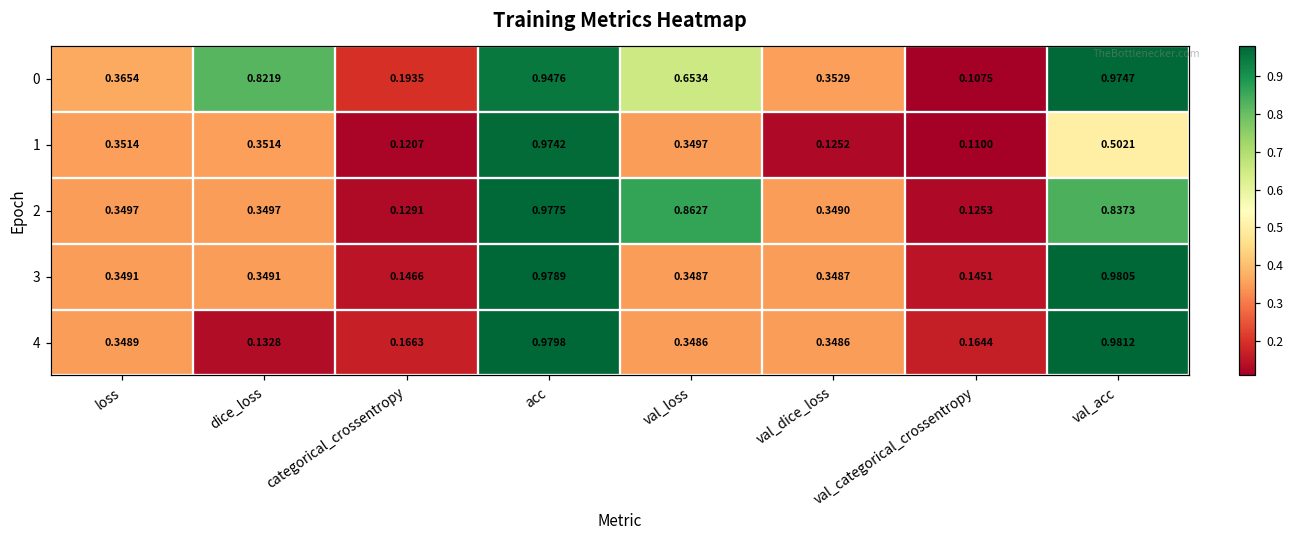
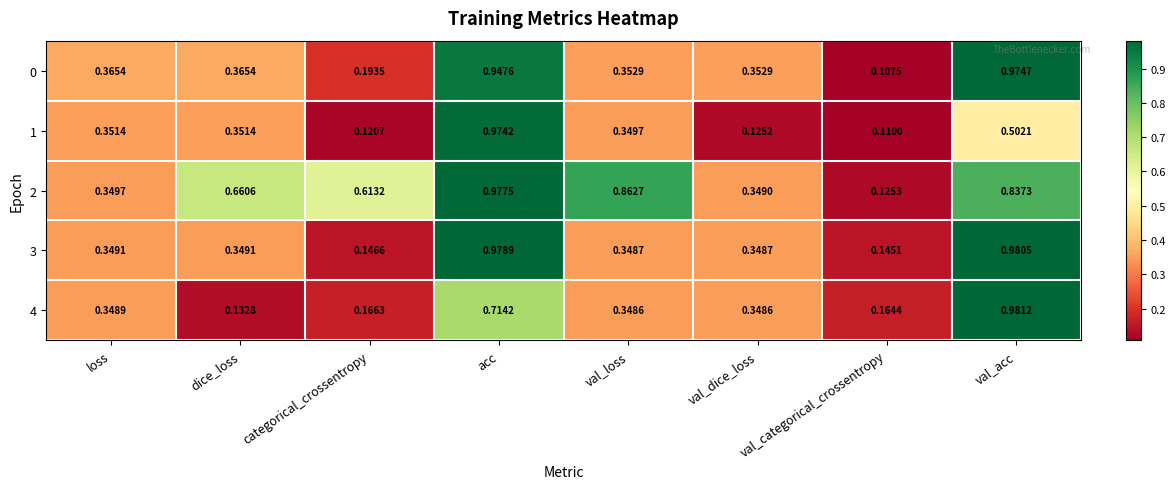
0, dice_loss: 0.8219 -> 0.3654
0, val_loss: 0.6534 -> 0.3529
2, dice_loss: 0.3497 -> 0.6606
2, categorical_crossentropy: 0.1291 -> 0.6132
4, acc: 0.9798 -> 0.7142
